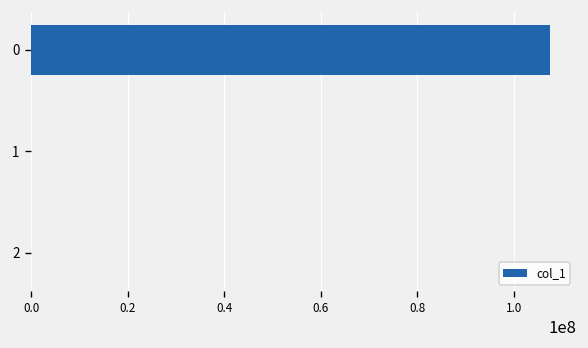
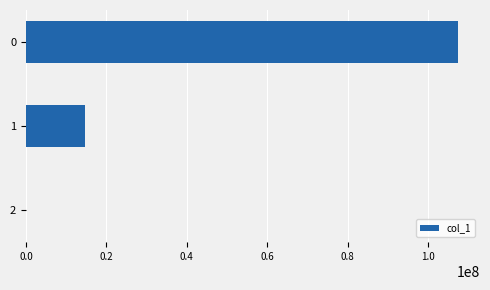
1: 0 -> 15000000
